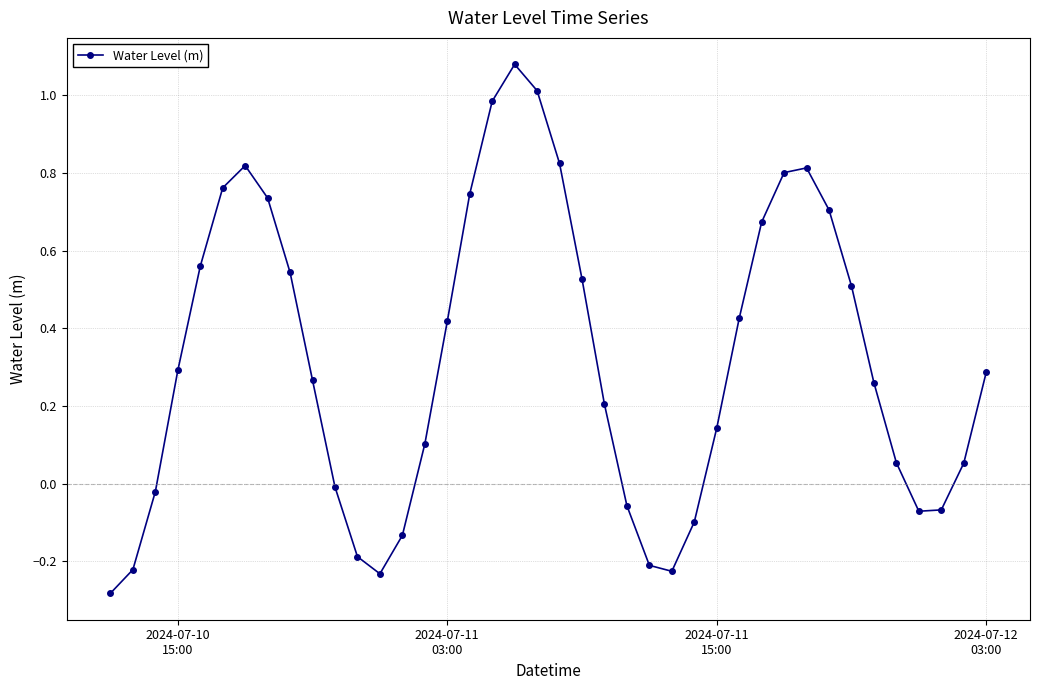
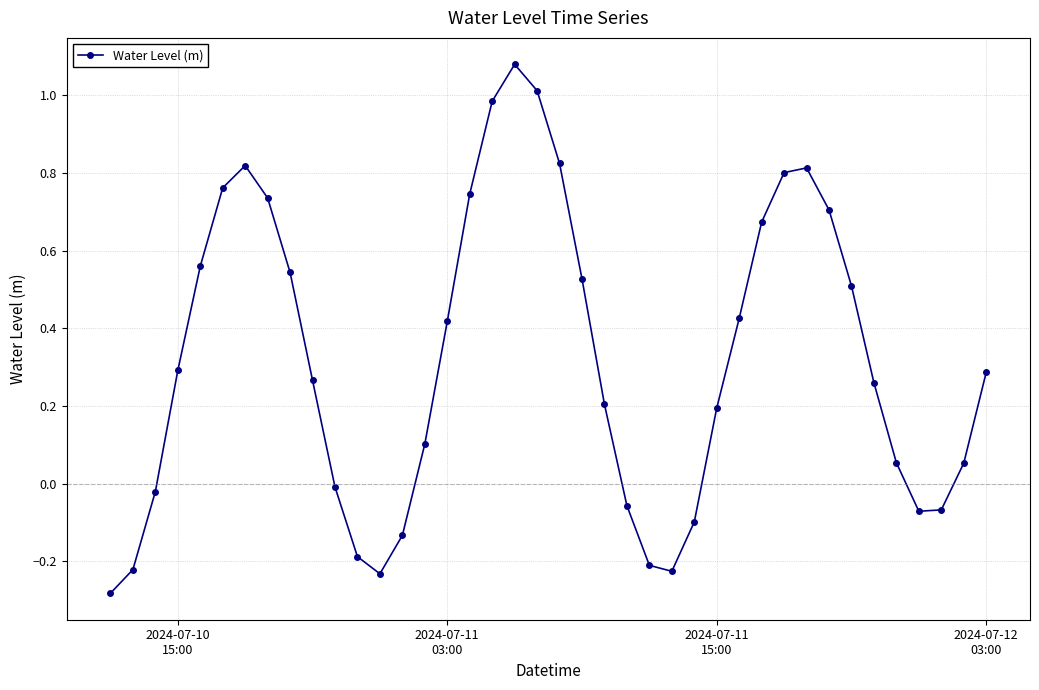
2024-07-11 15:00: 0.14 -> 0.19
